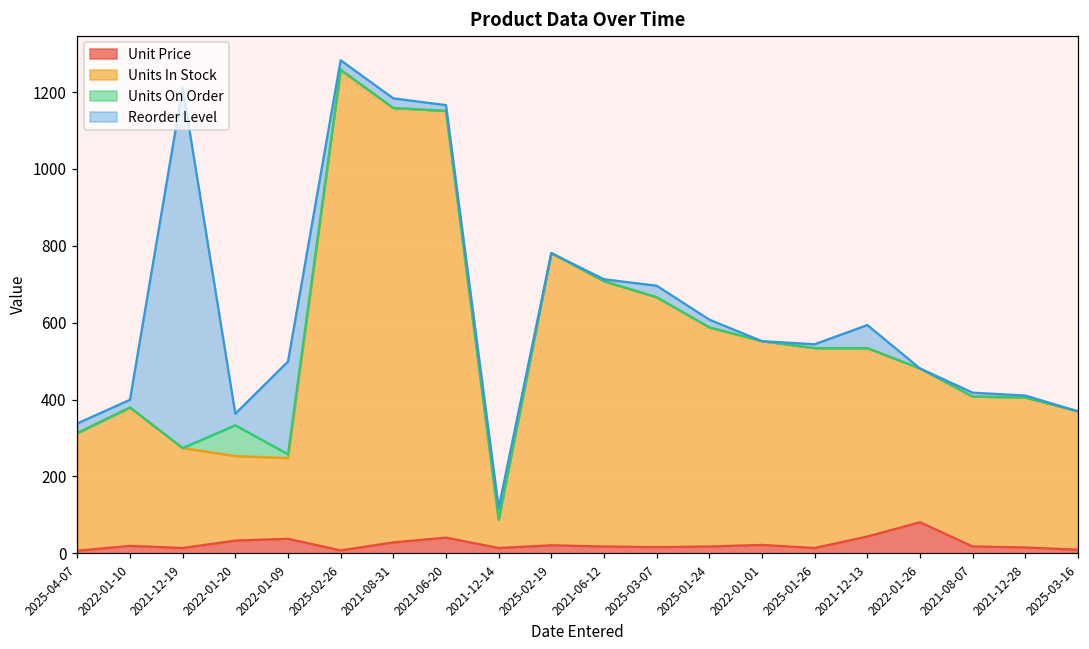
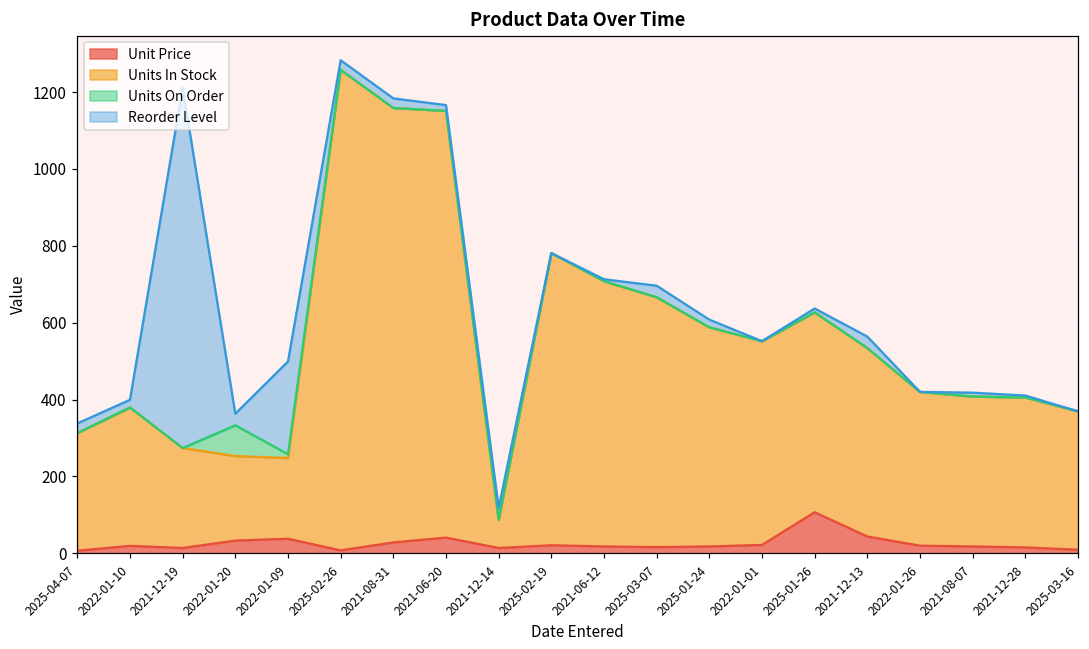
Unit Price, 2025-01-26: 10 -> 110
Reorder Level, 2021-12-13: 60 -> 30
Unit Price, 2022-01-26: 80 -> 20
